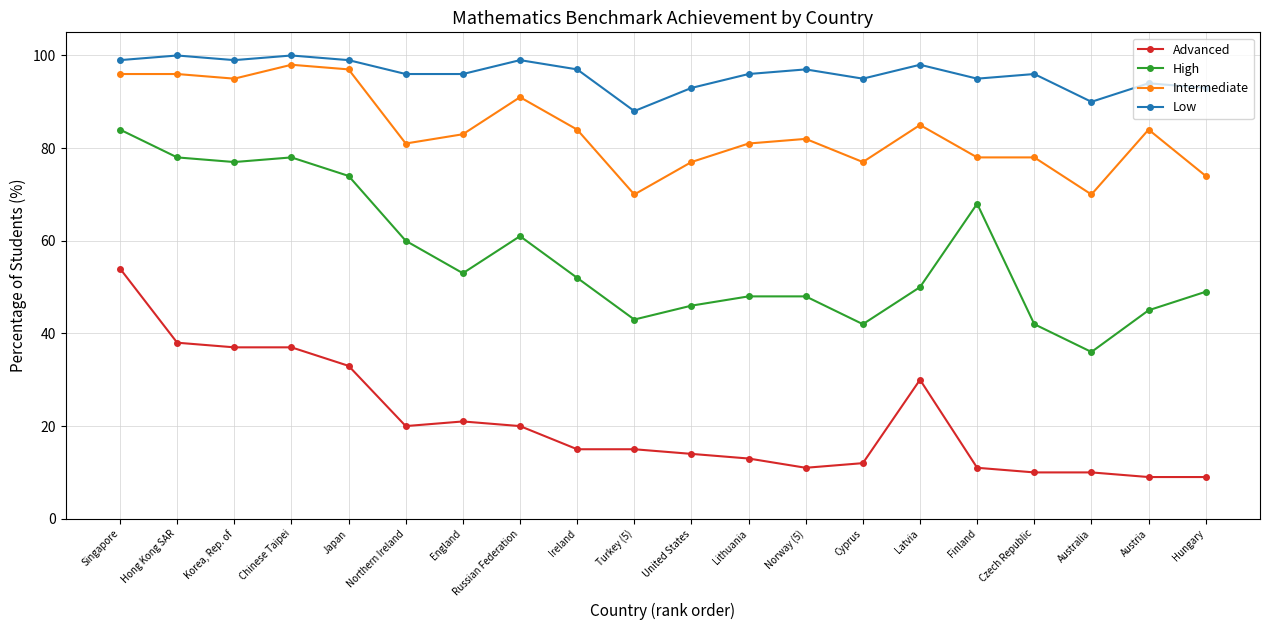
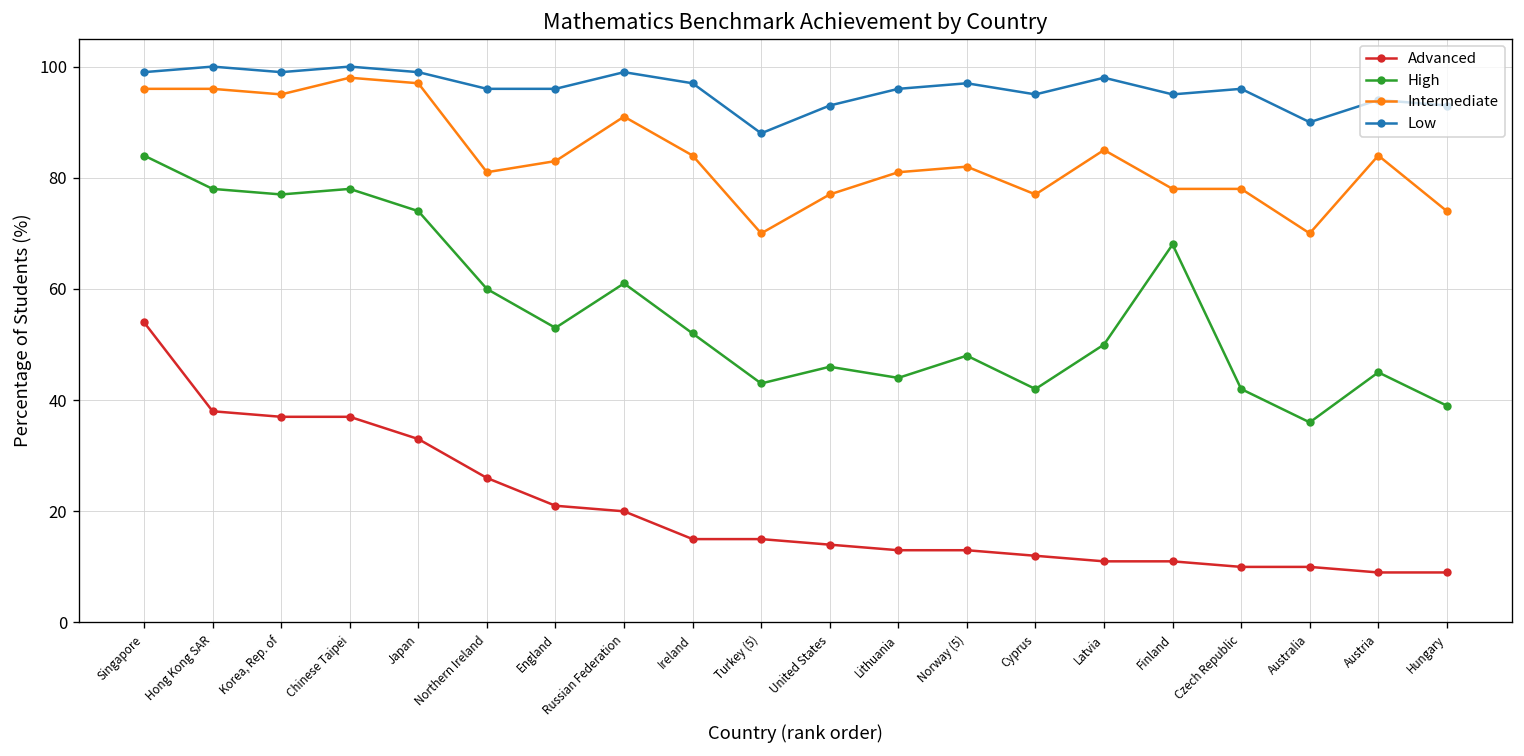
Advanced, Northern Ireland: 20 -> 26
High, Lithuania: 48 -> 44
Advanced, Norway (5): 11 -> 13
Advanced, Latvia: 30 -> 11
High, Hungary: 49 -> 39
